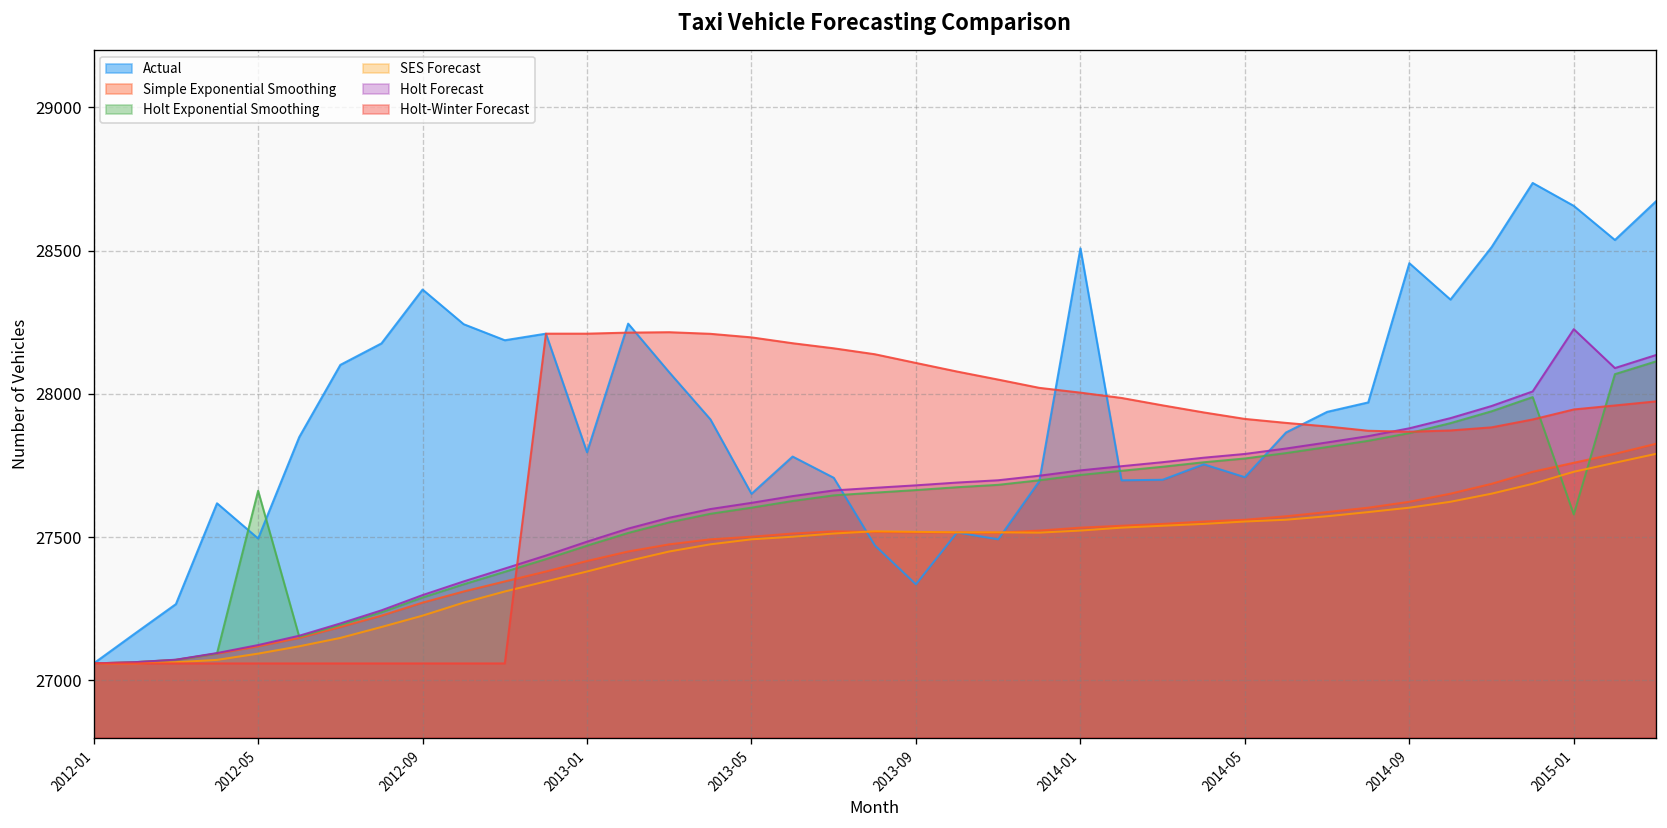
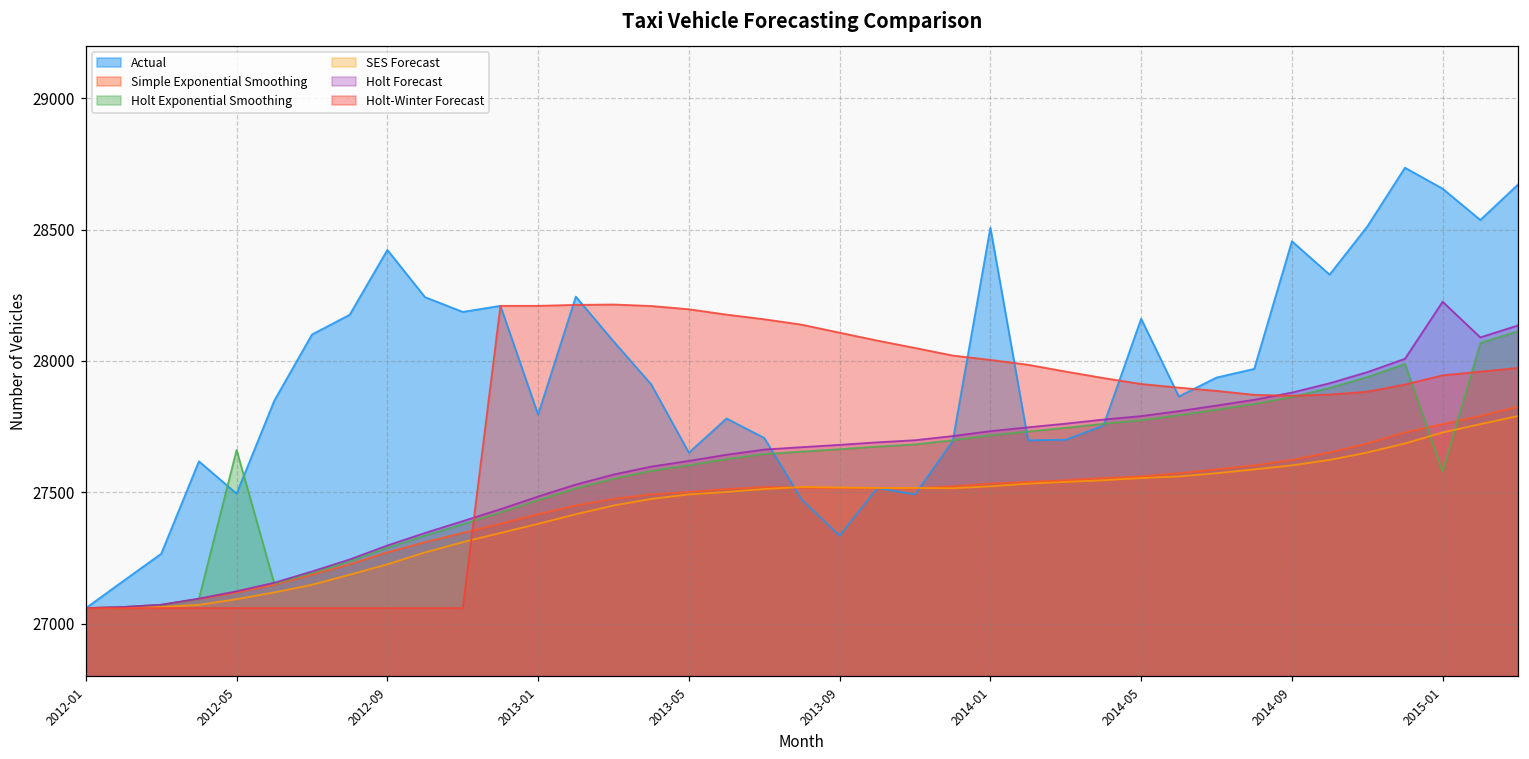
Actual, 2012-09: 28360 -> 28420
Actual, 2014-05: 27710 -> 28160
